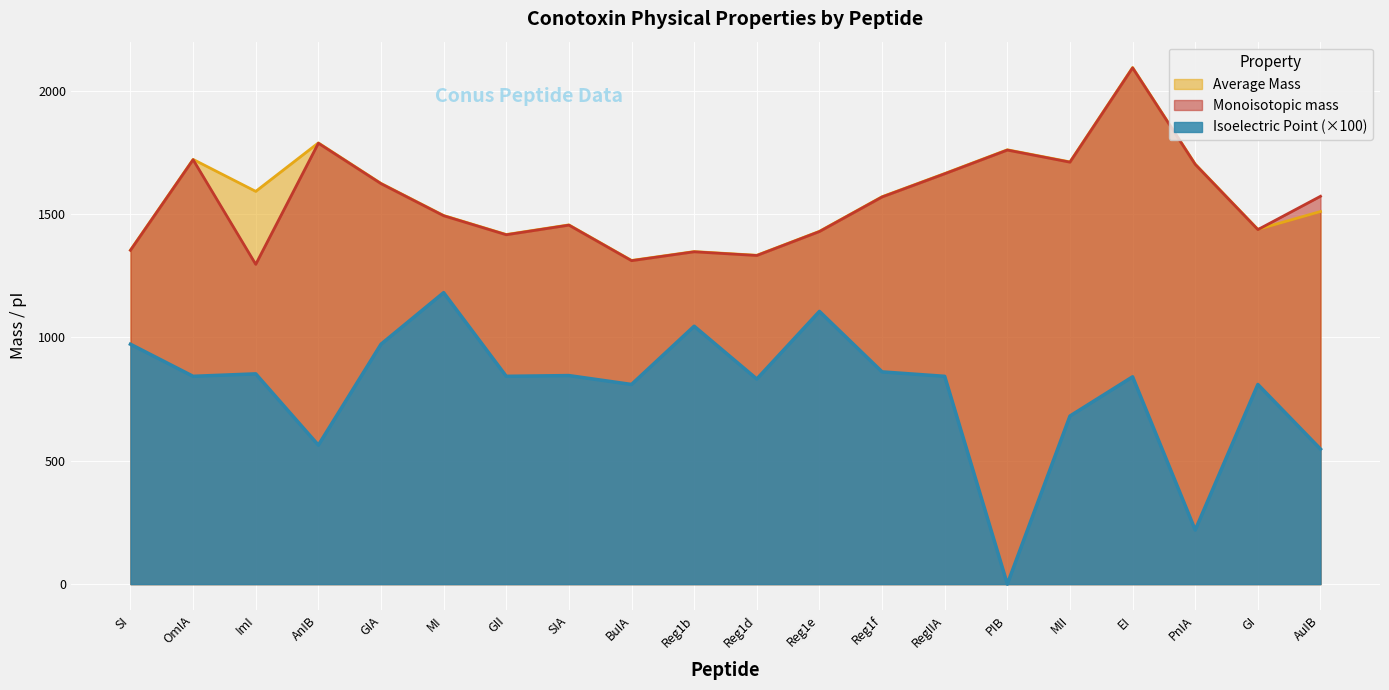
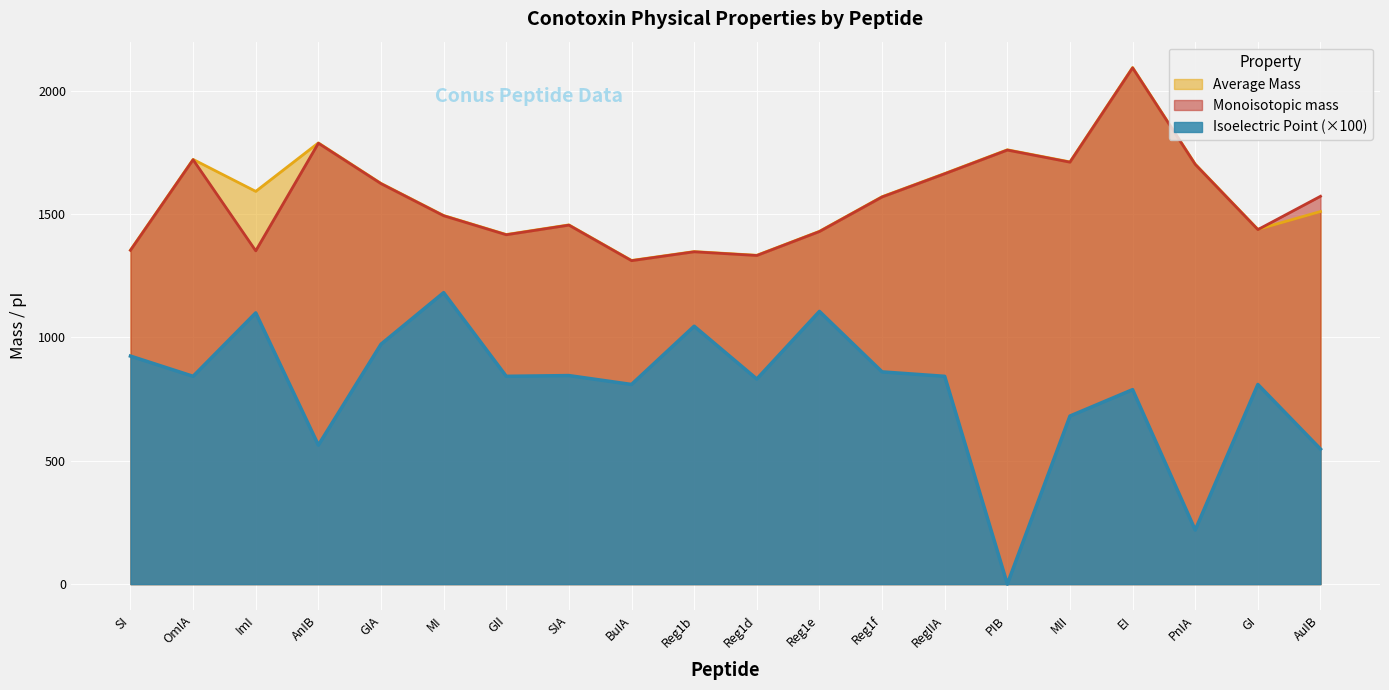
Isoelectric Point (×100), SI: 970 -> 920
Monoisotopic mass, ImI: 1300 -> 1350
Isoelectric Point (×100), ImI: 850 -> 1100
Isoelectric Point (×100), EI: 840 -> 790
